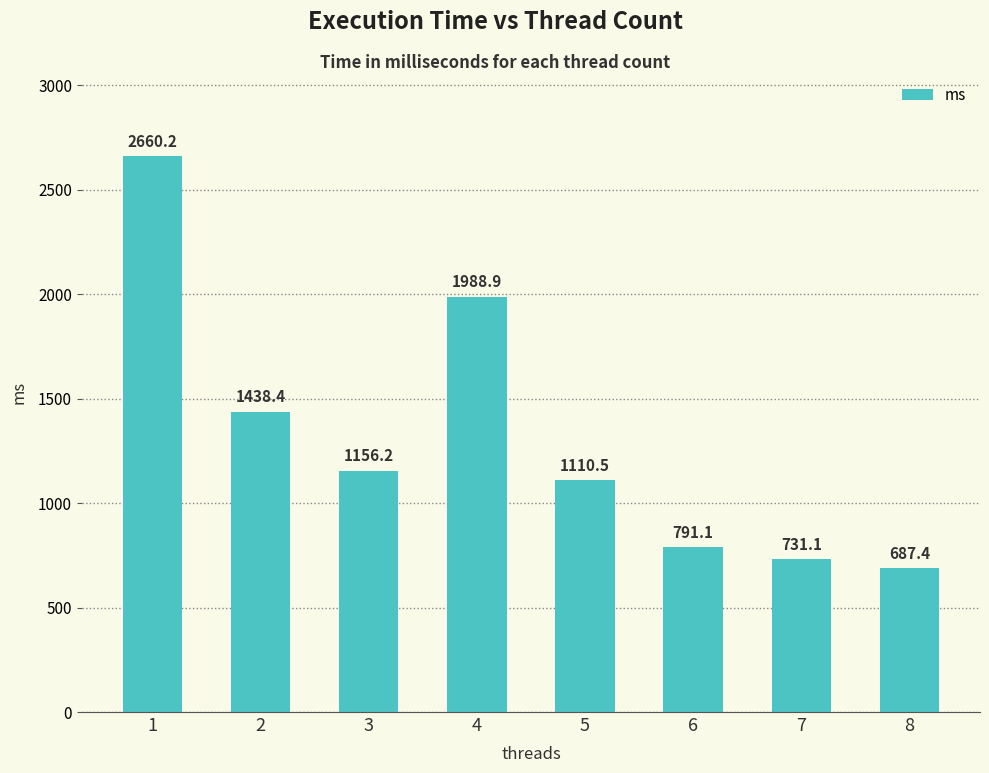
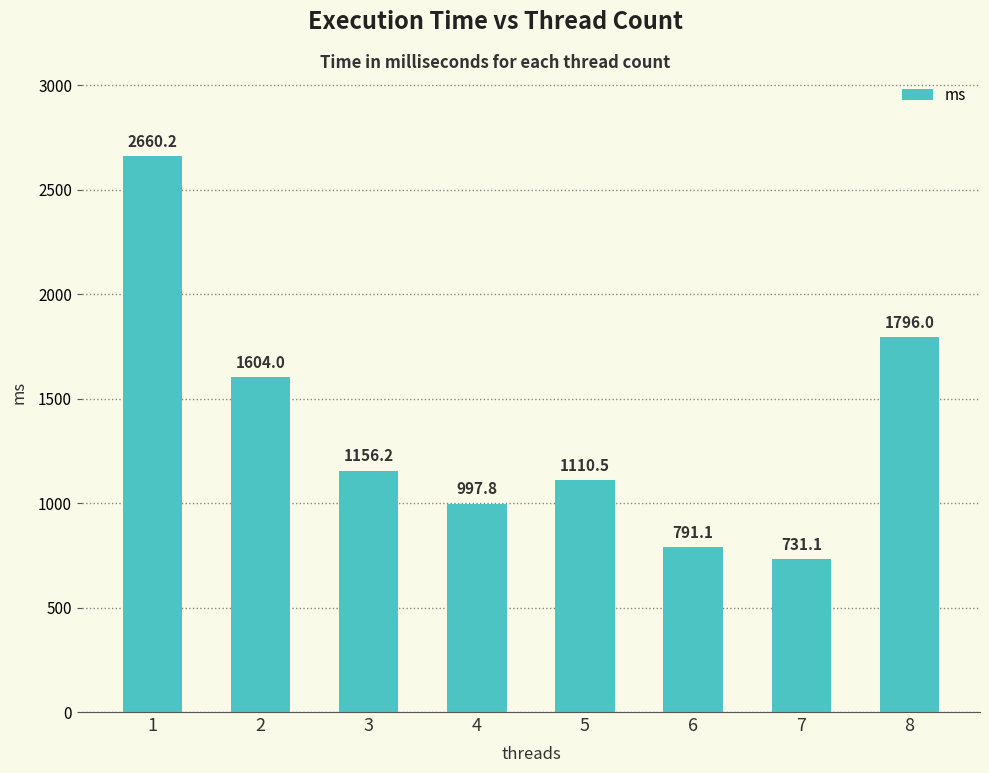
2: 1438.4 -> 1604.0
4: 1988.9 -> 997.8
8: 687.4 -> 1796.0
